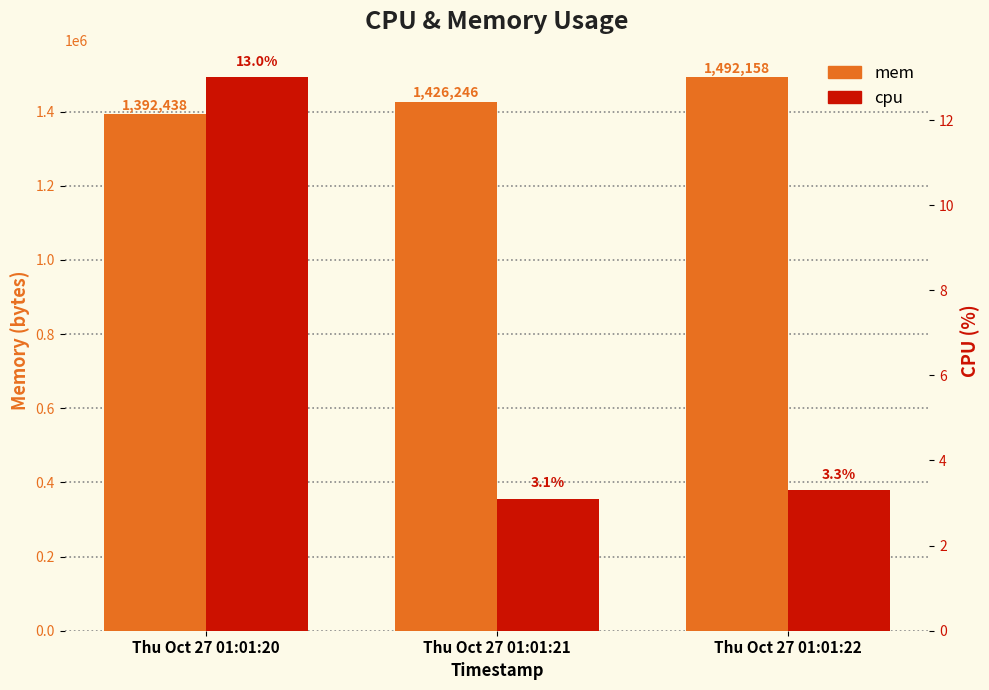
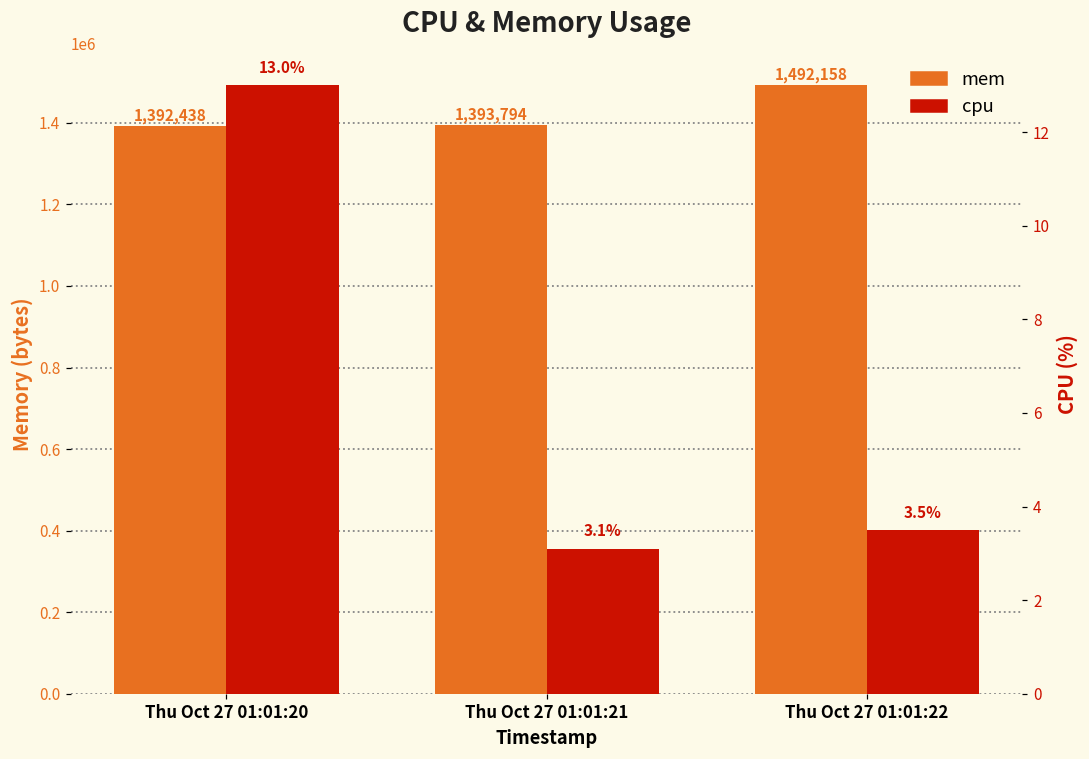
mem, Thu Oct 27 01:01:21: 1,426,246 -> 1,393,794
cpu, Thu Oct 27 01:01:22: 3.3% -> 3.5%
